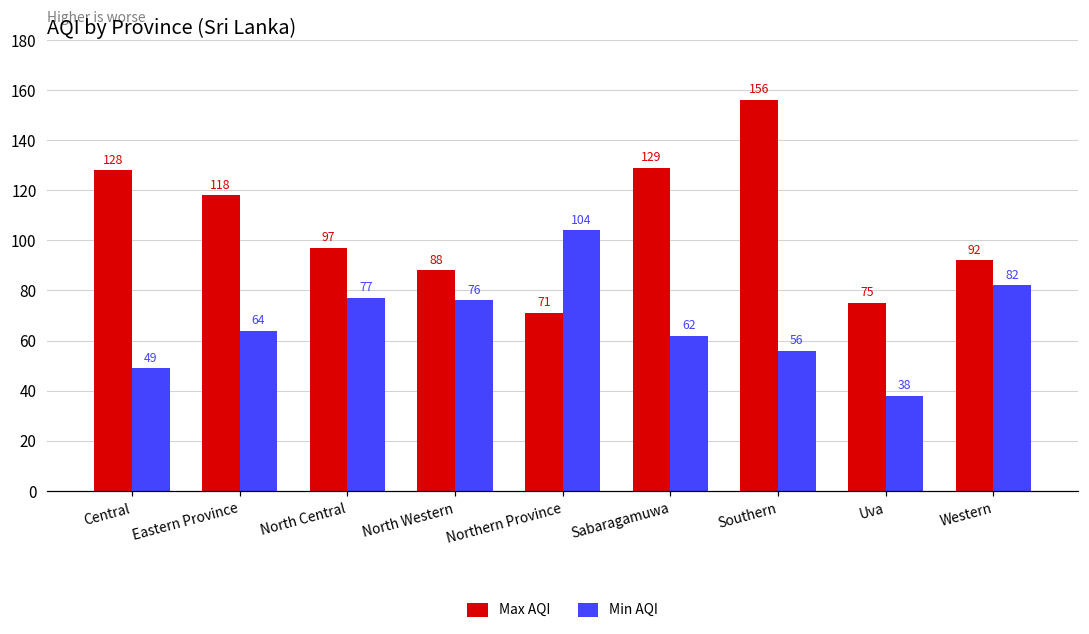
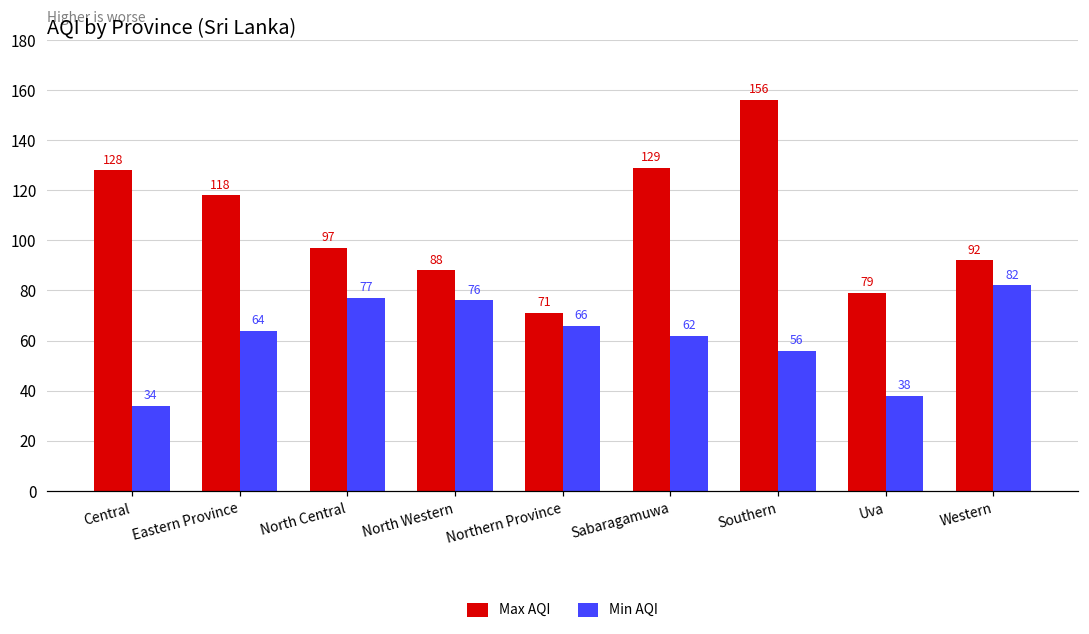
Min AQI, Central: 49 -> 34
Min AQI, Northern Province: 104 -> 66
Max AQI, Uva: 75 -> 79
